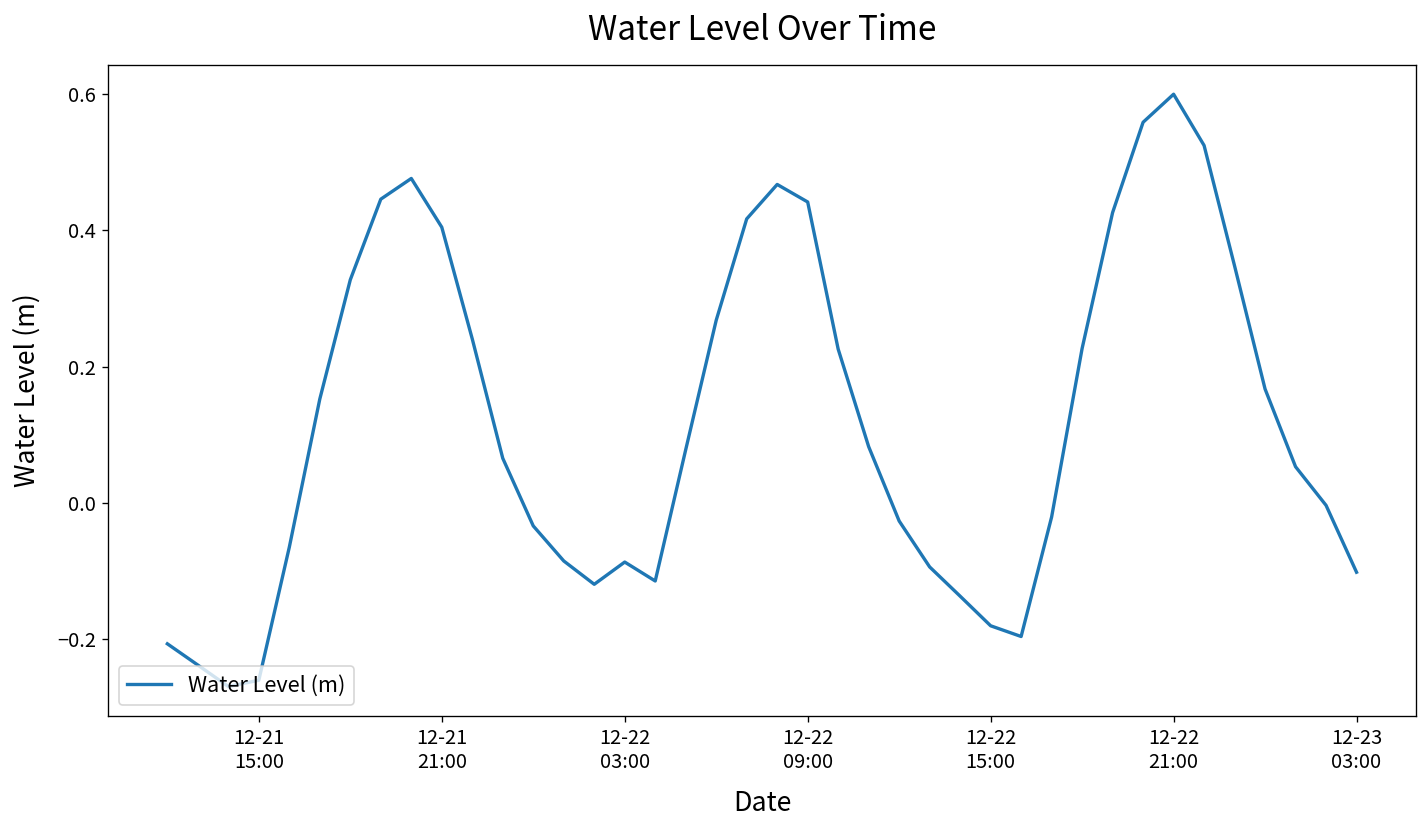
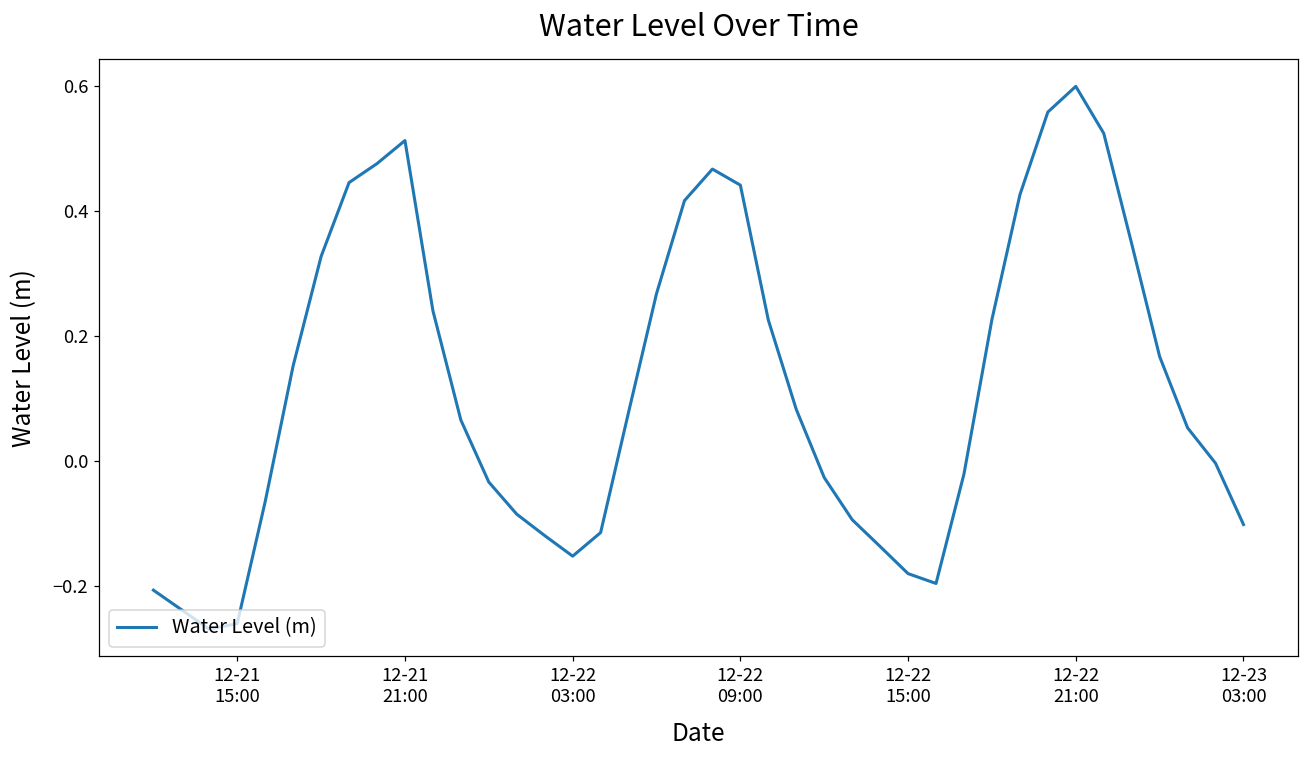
12-21 21:00: 0.40 -> 0.51
12-22 03:00: -0.09 -> -0.15
